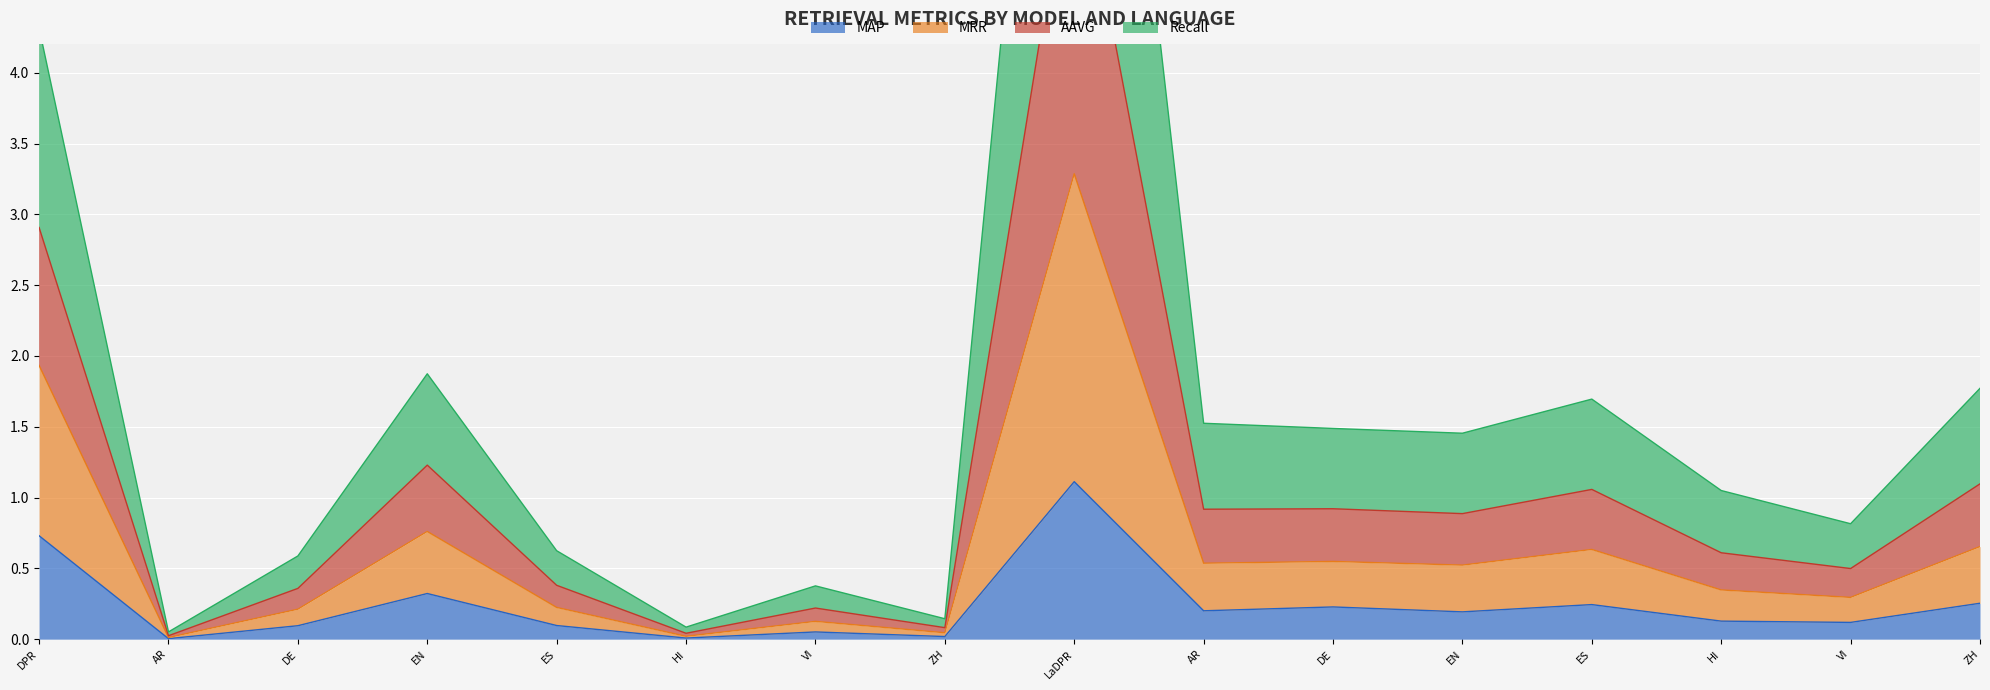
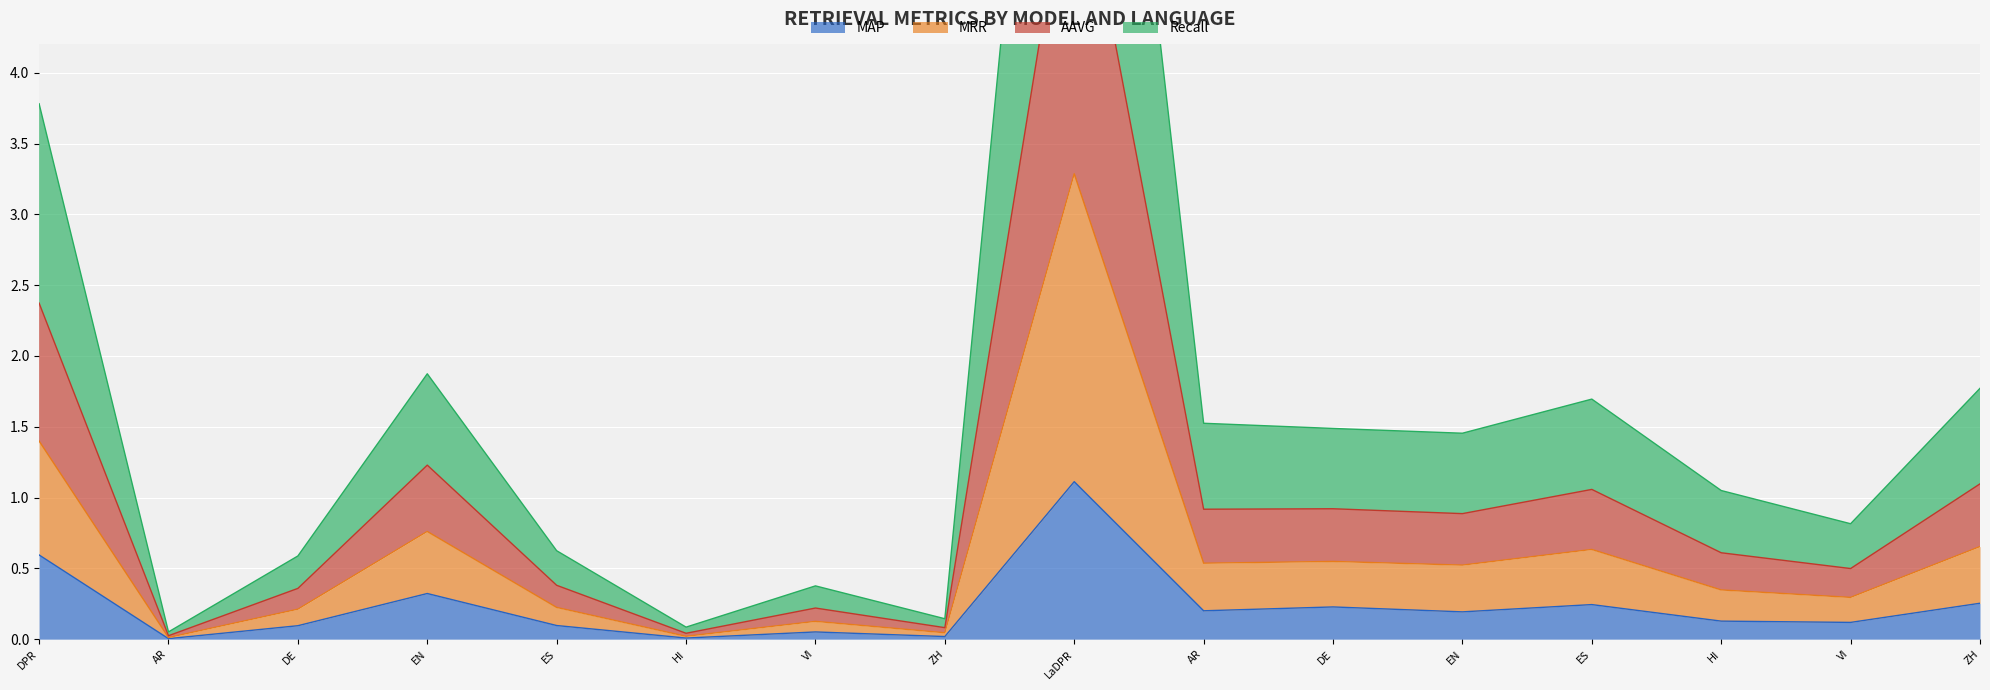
MAP, DPR: 0.73 -> 0.59
MRR, DPR: 1.20 -> 0.80
